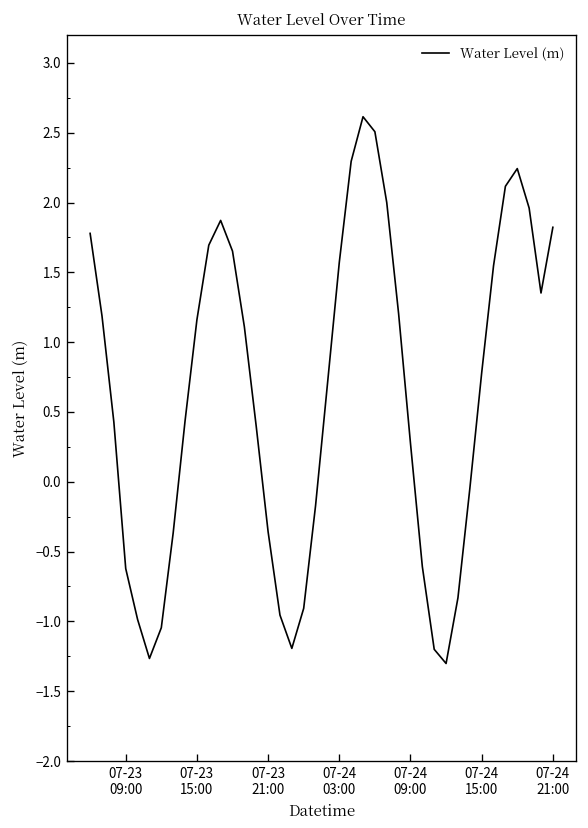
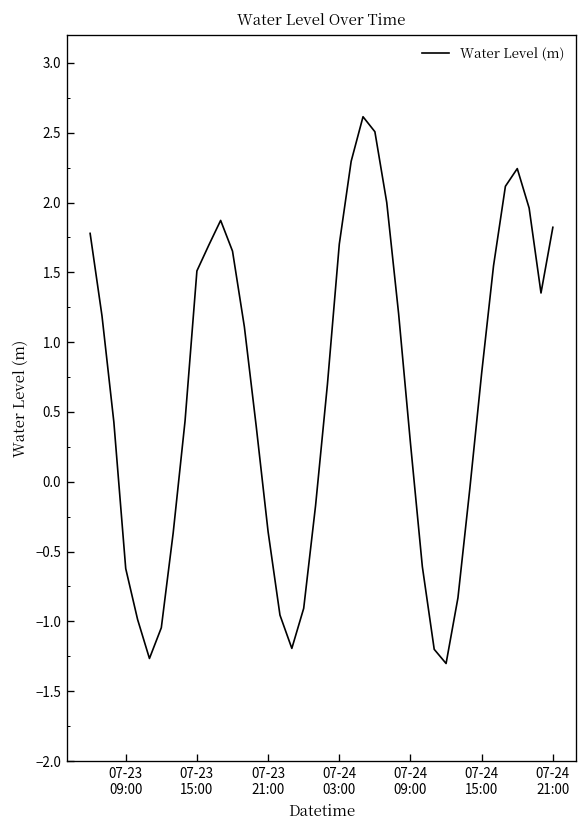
07-23 15:00: 1.16 -> 1.51
07-24 03:00: 1.57 -> 1.70
